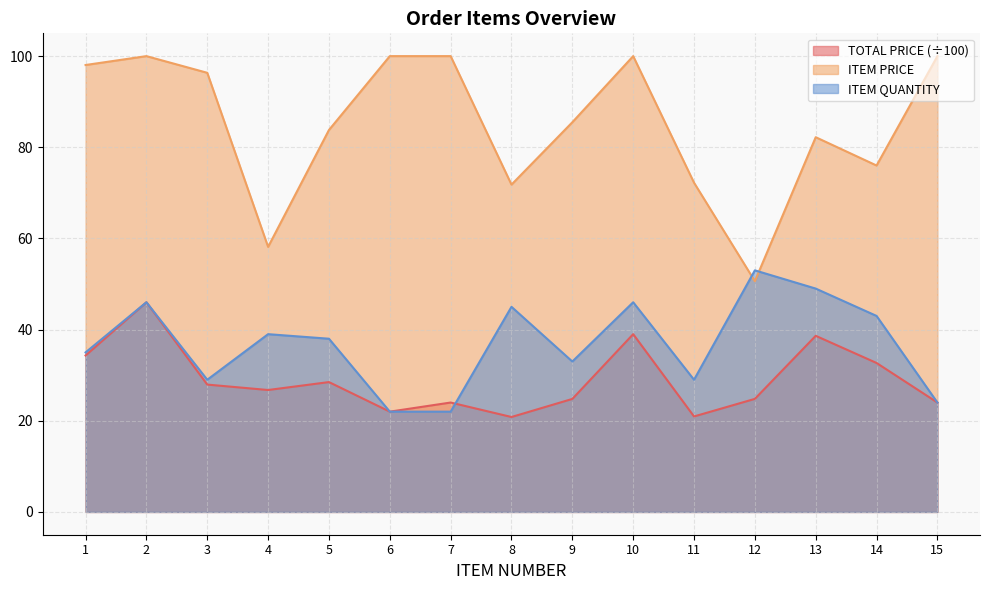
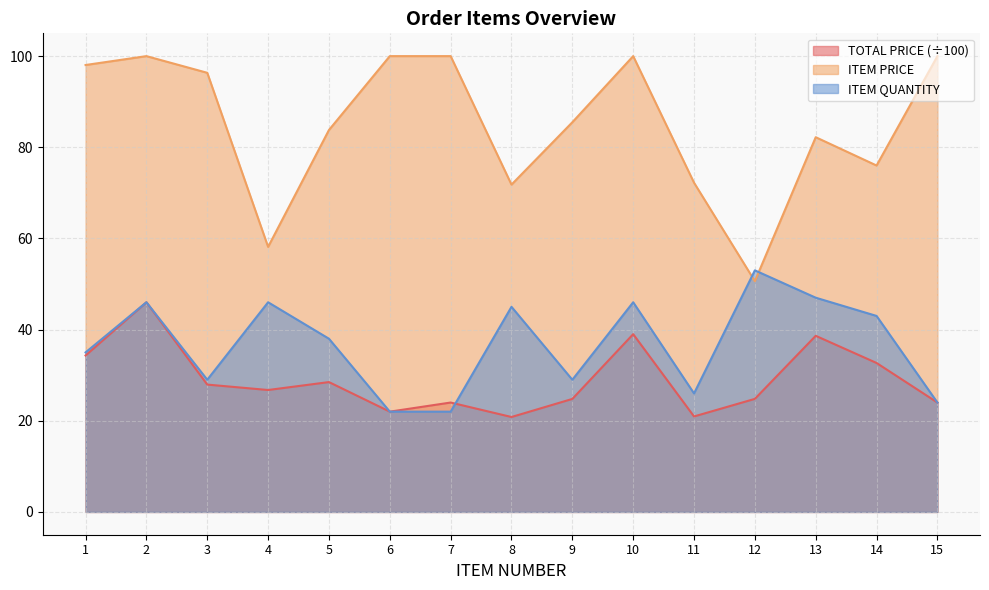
ITEM QUANTITY, 4: 39 -> 46
ITEM QUANTITY, 9: 33 -> 29
ITEM QUANTITY, 11: 29 -> 26
ITEM QUANTITY, 13: 49 -> 47
